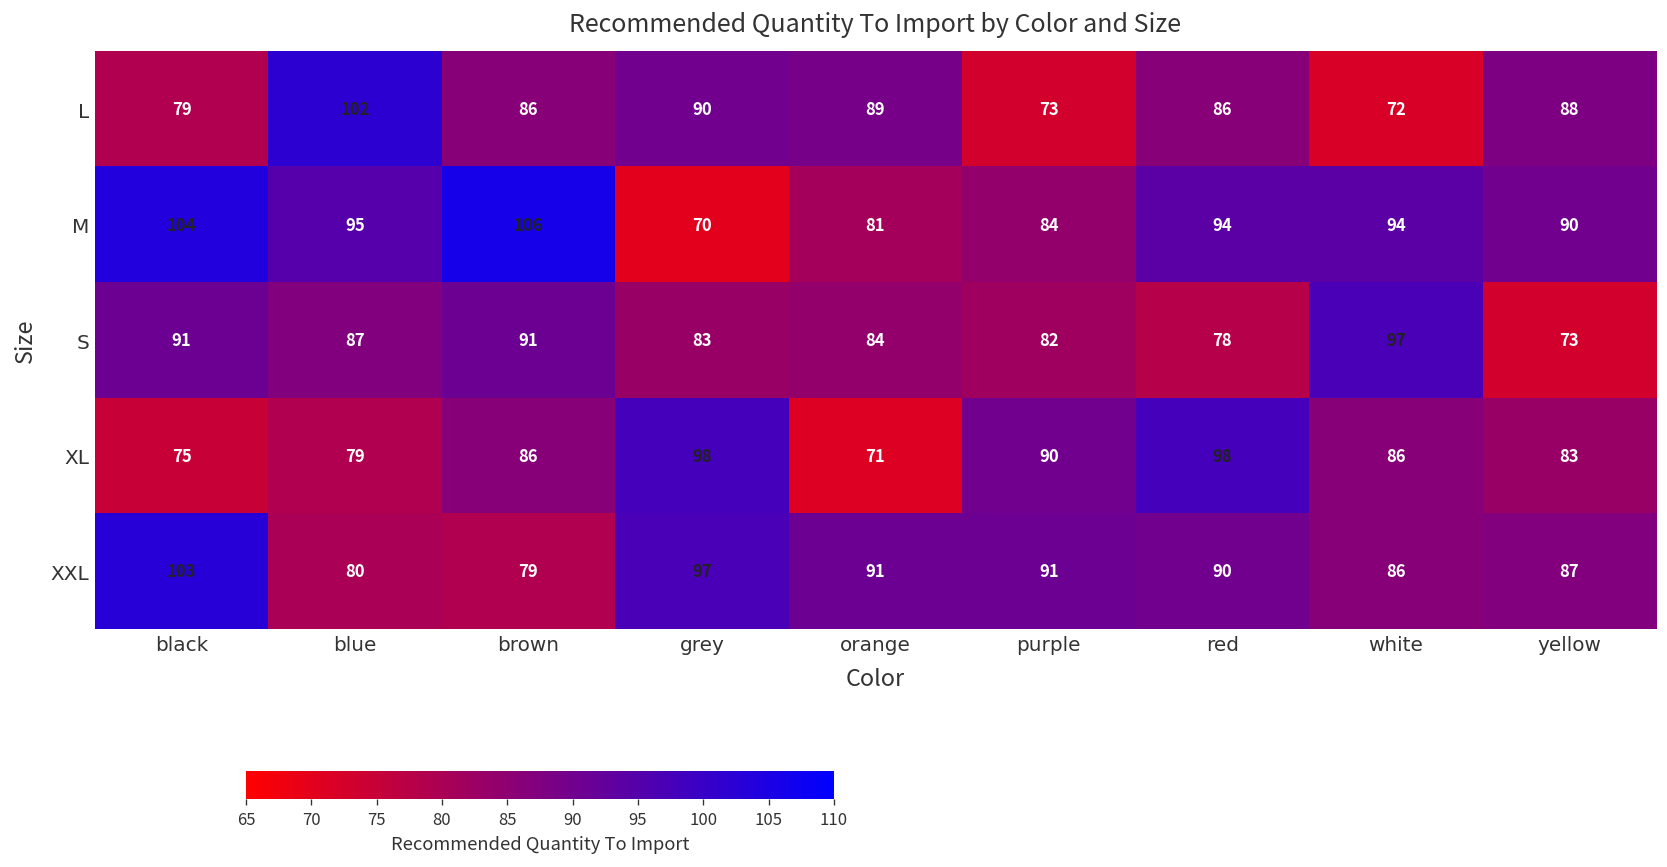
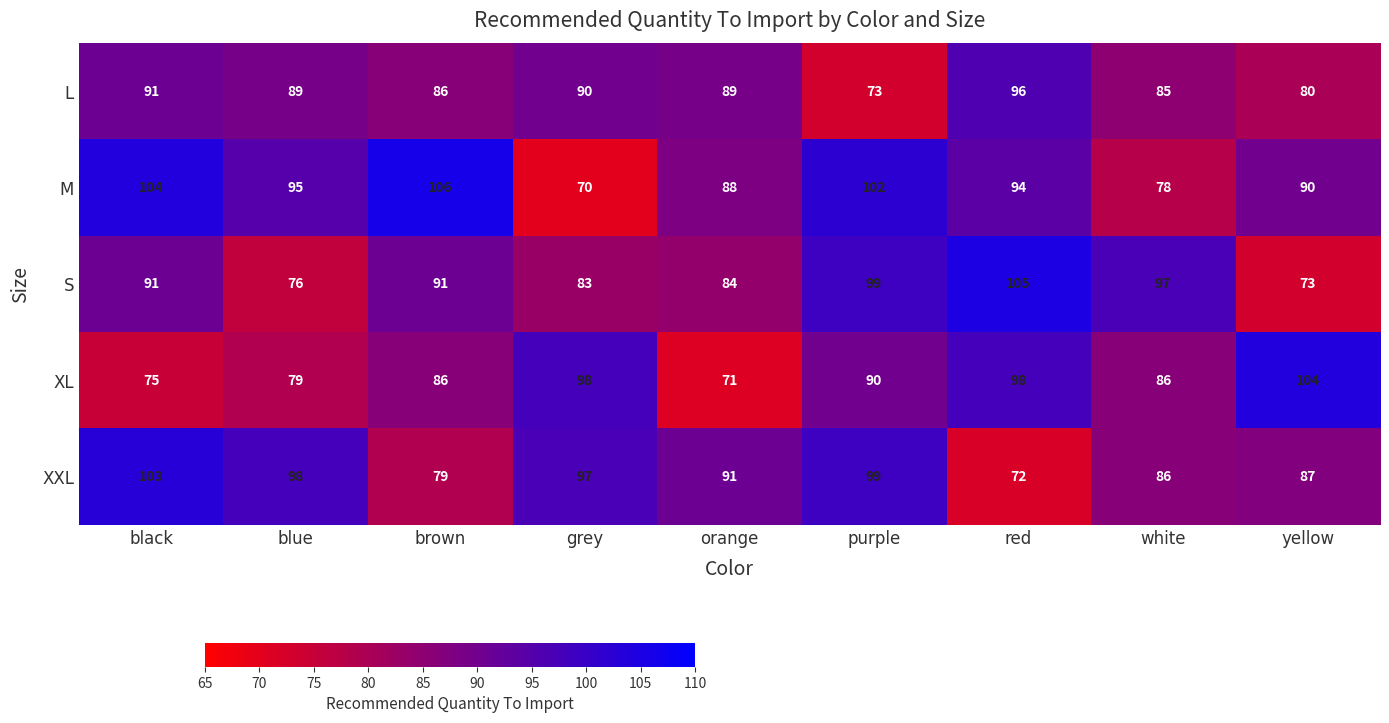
L, black: 79 -> 91
L, blue: 102 -> 89
L, red: 86 -> 96
L, white: 72 -> 85
L, yellow: 88 -> 80
M, orange: 81 -> 88
M, purple: 84 -> 102
M, white: 94 -> 78
S, blue: 87 -> 76
S, purple: 82 -> 99
S, red: 78 -> 105
XL, yellow: 83 -> 104
XXL, blue: 80 -> 98
XXL, purple: 91 -> 99
XXL, red: 90 -> 72
